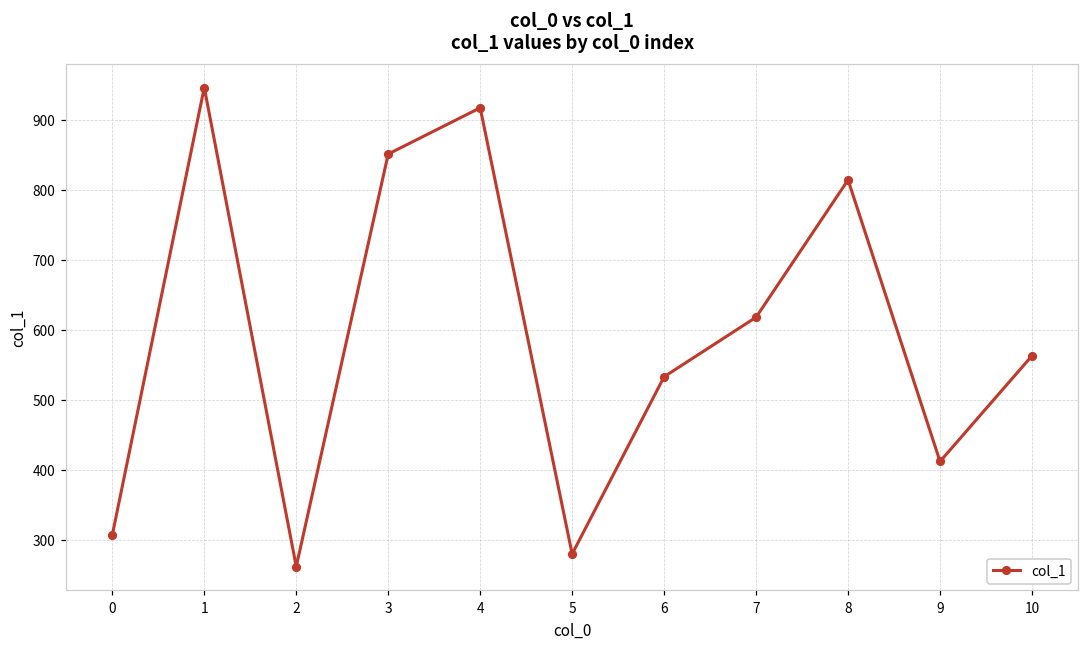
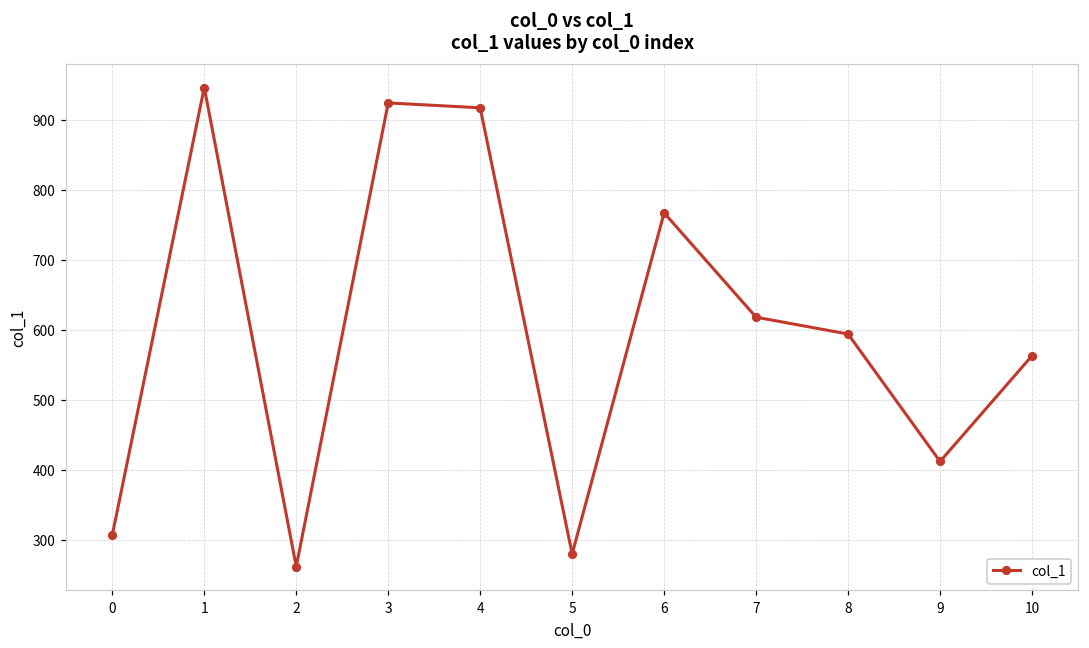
3: 850 -> 920
6: 530 -> 770
8: 810 -> 590
